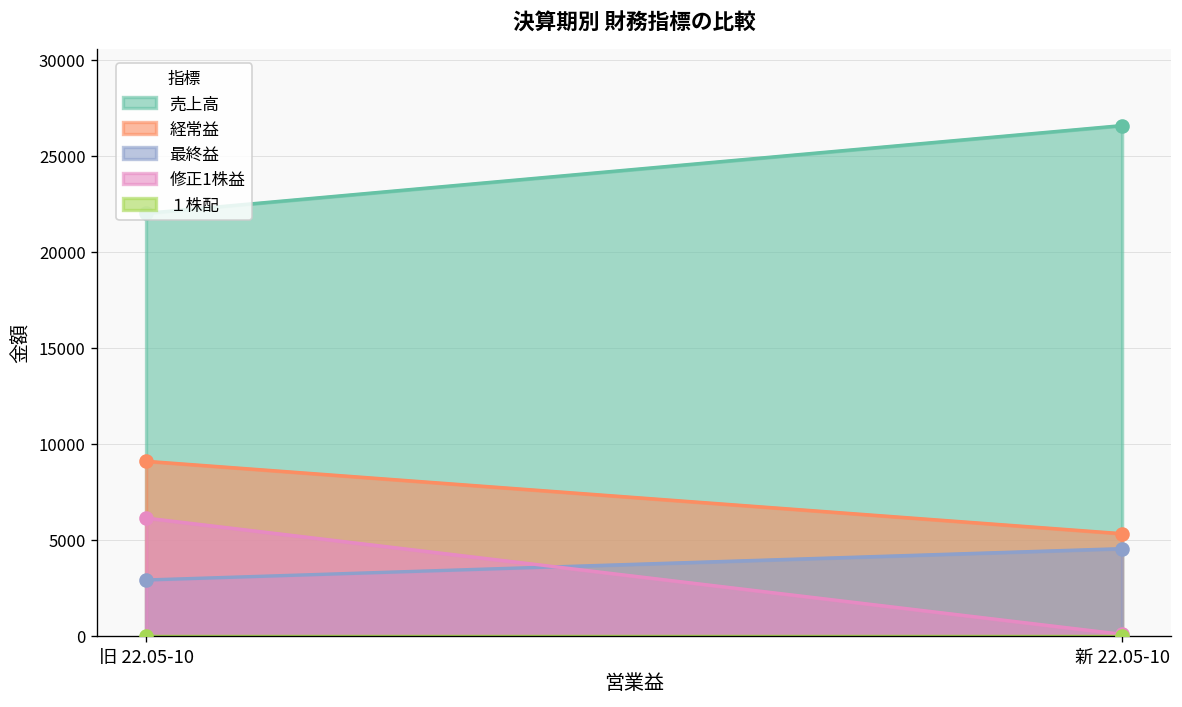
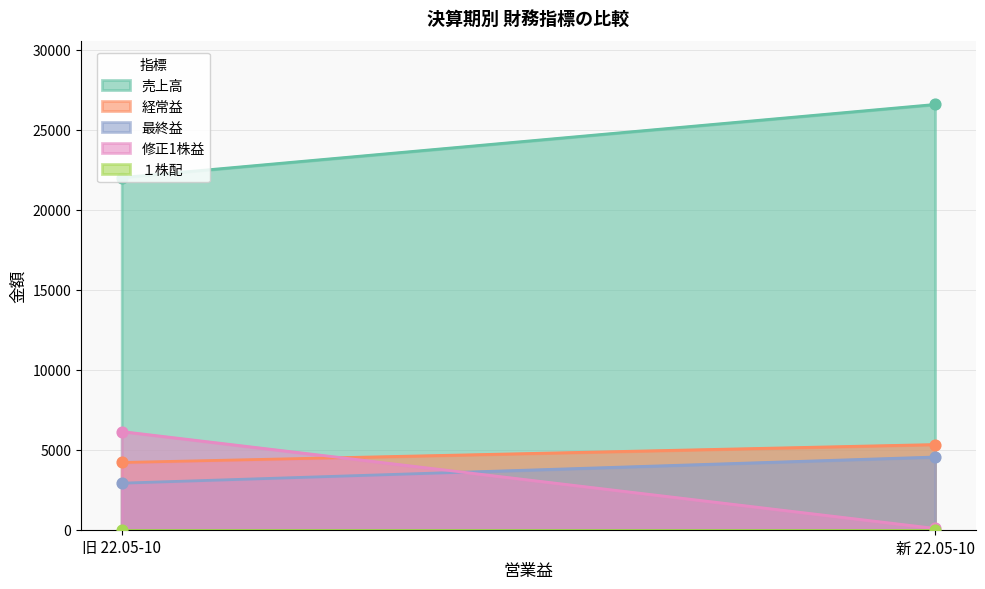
経常益, 旧 22.05-10: 9100 -> 4200
